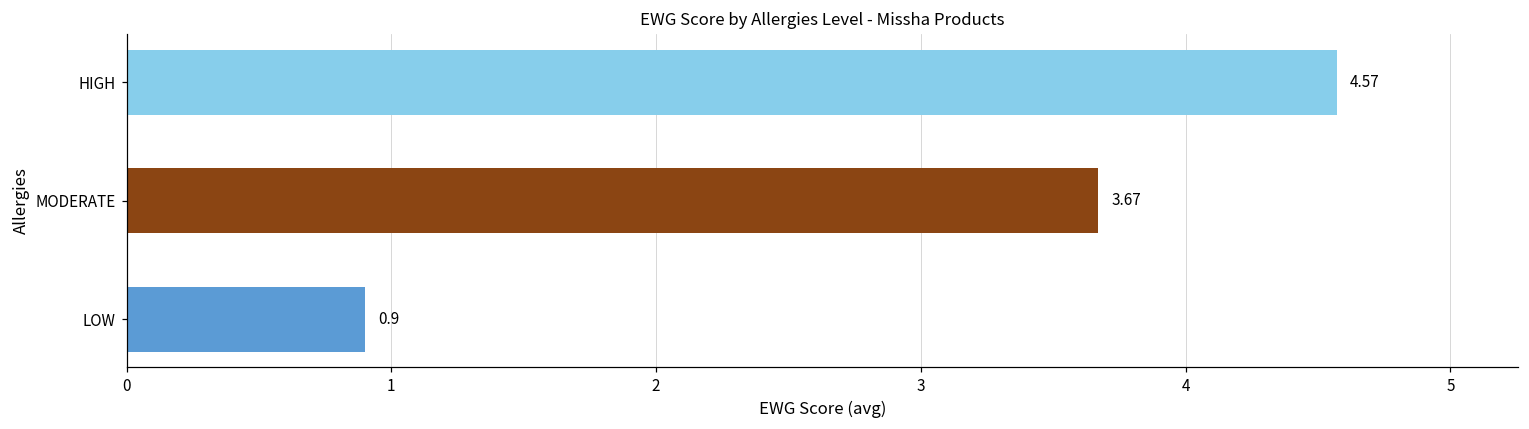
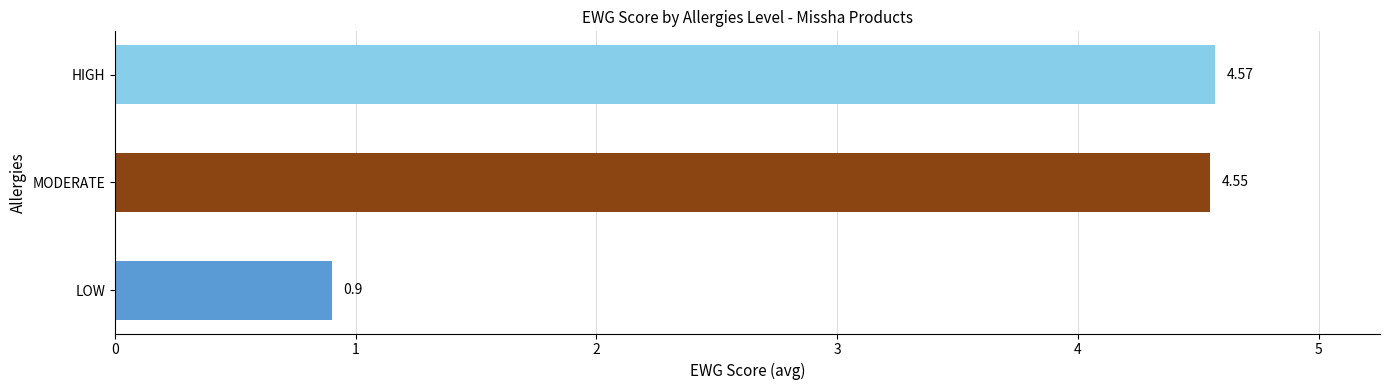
MODERATE: 3.67 -> 4.55
